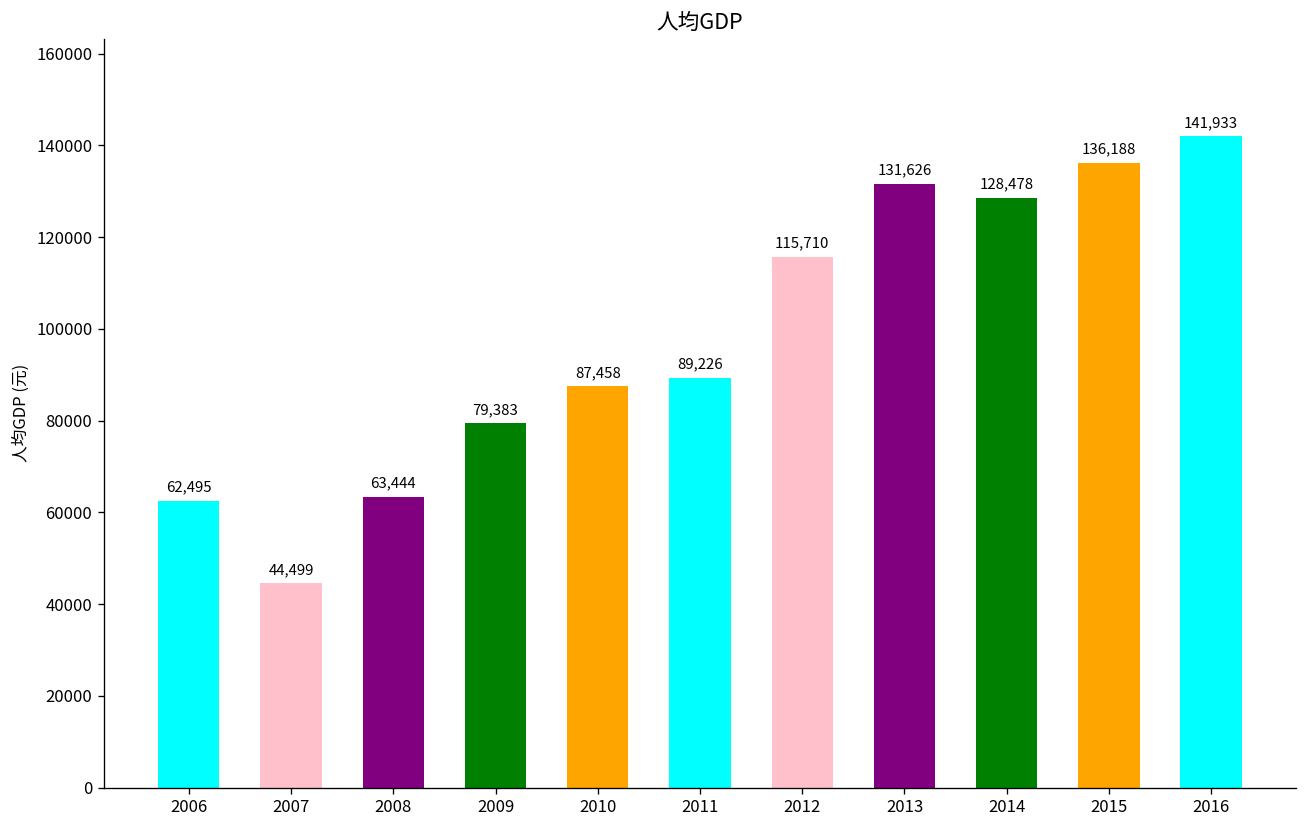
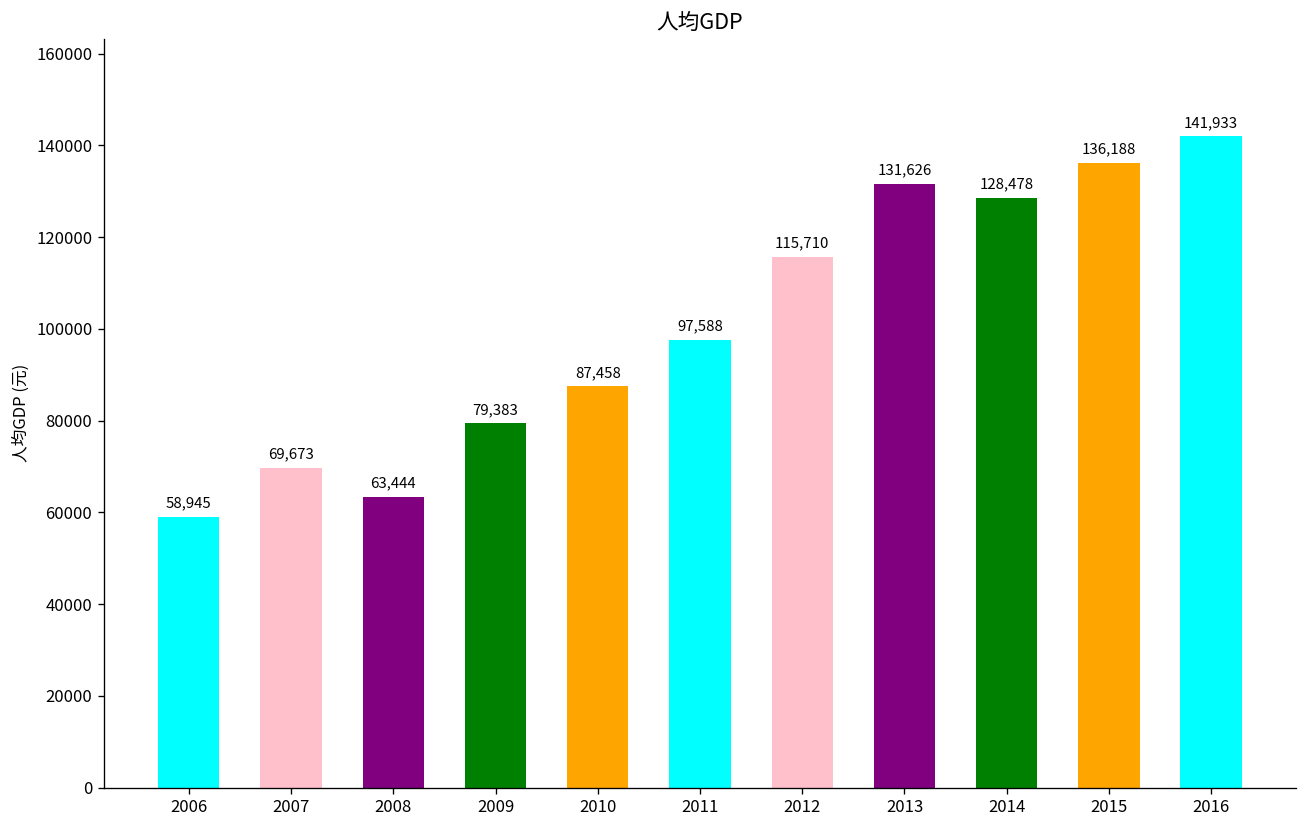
2006: 62,495 -> 58,945
2007: 44,499 -> 69,673
2011: 89,226 -> 97,588
